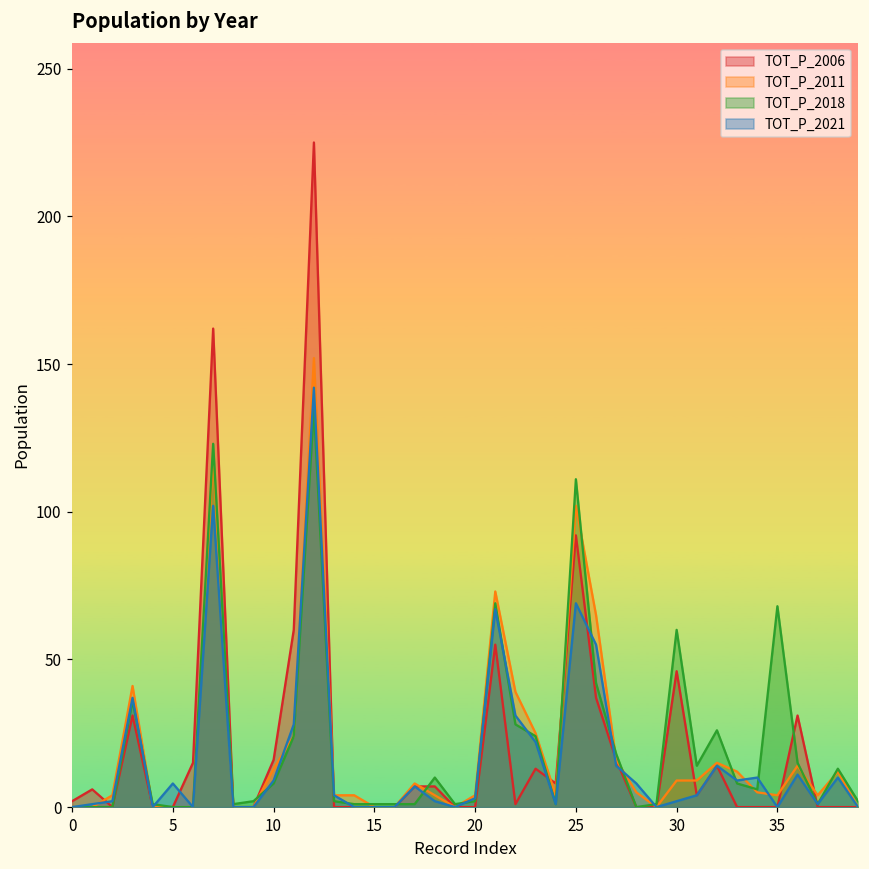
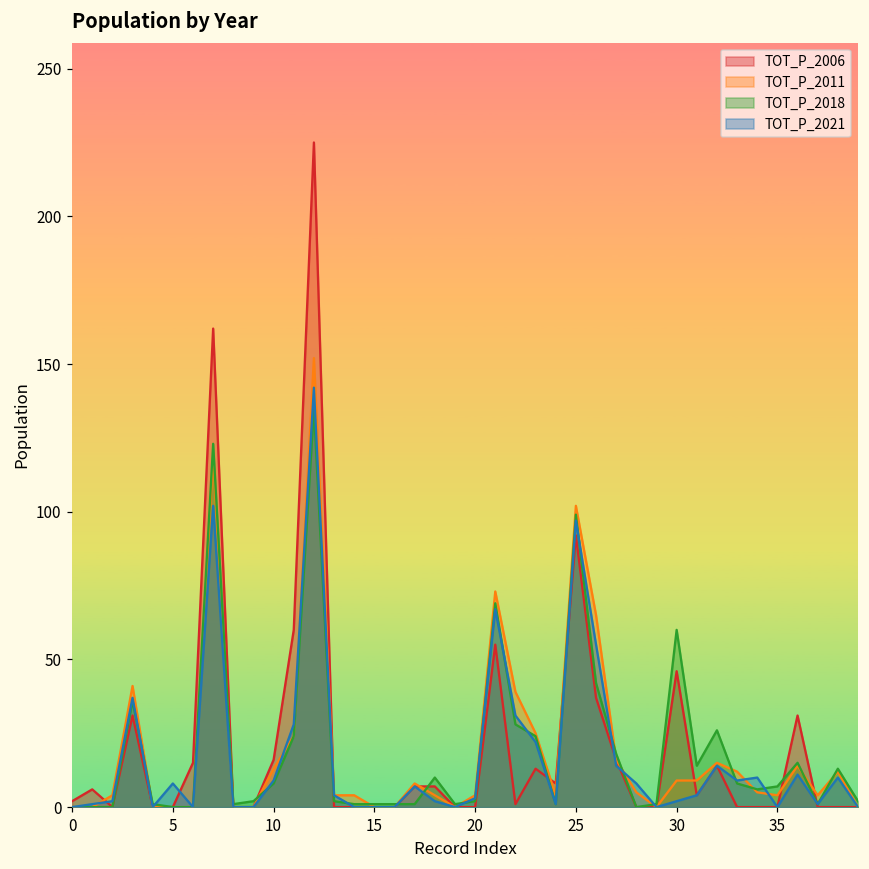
TOT_P_2018, 25: 111 -> 99
TOT_P_2021, 25: 69 -> 97
TOT_P_2018, 35: 68 -> 7
